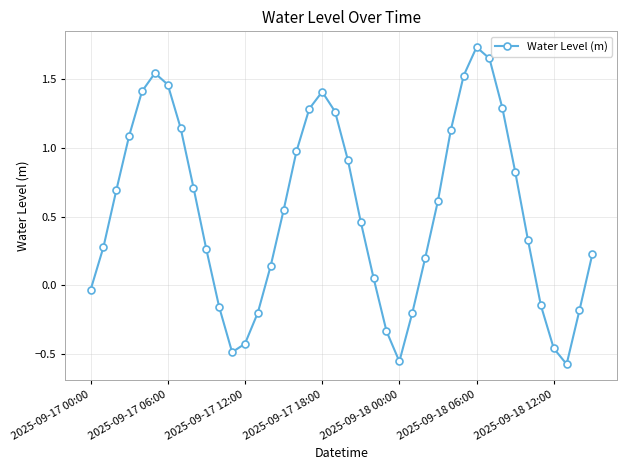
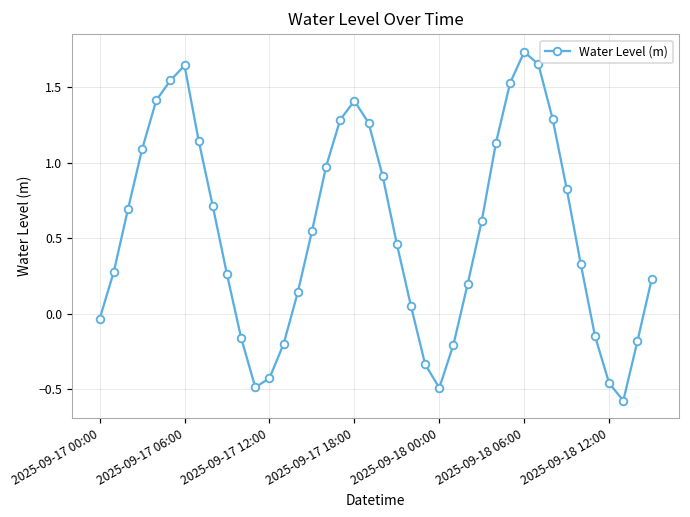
2025-09-17 06:00: 1.46 -> 1.64
2025-09-18 00:00: -0.56 -> -0.49
